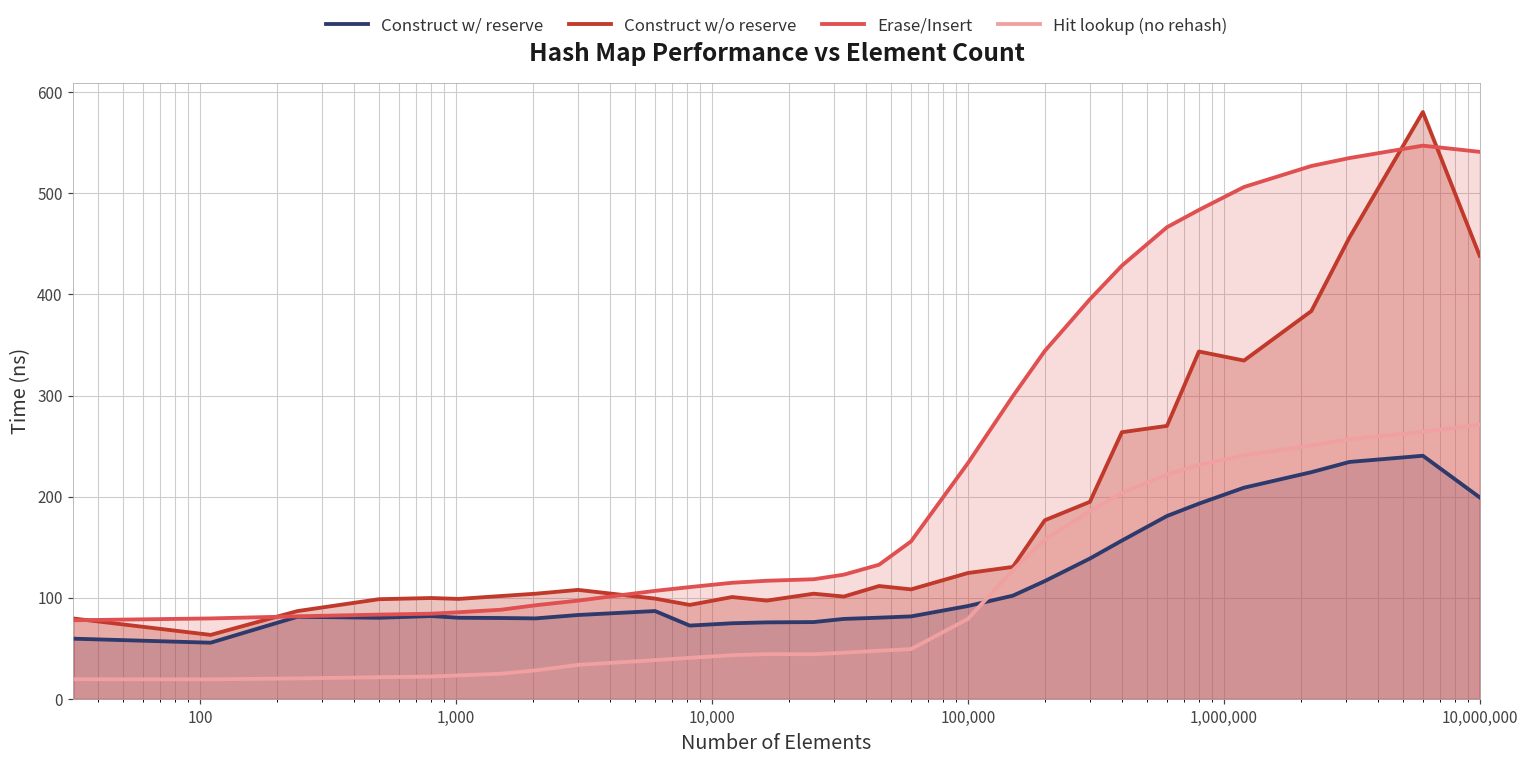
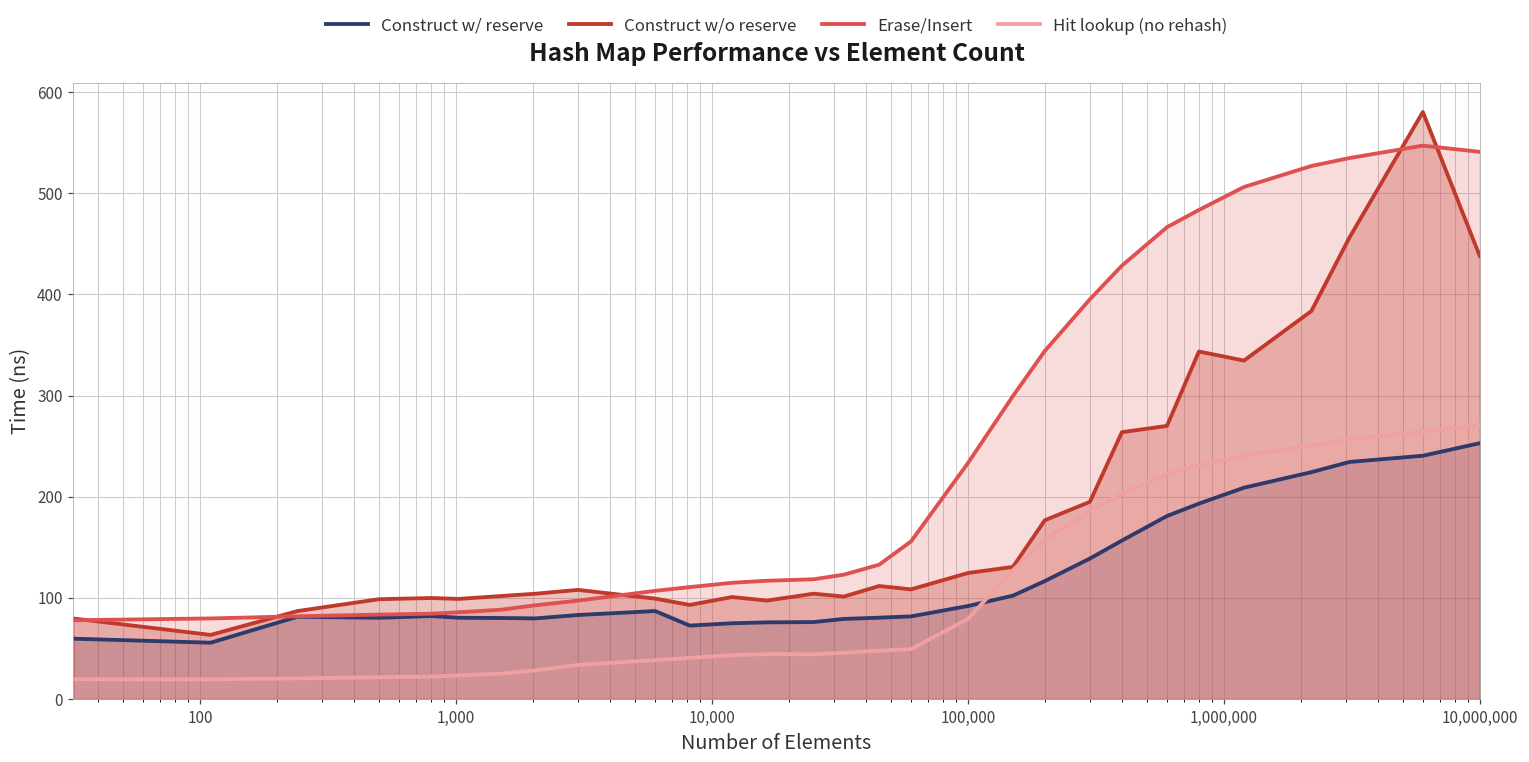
Construct w/ reserve, 10,000,000: 200 -> 250
